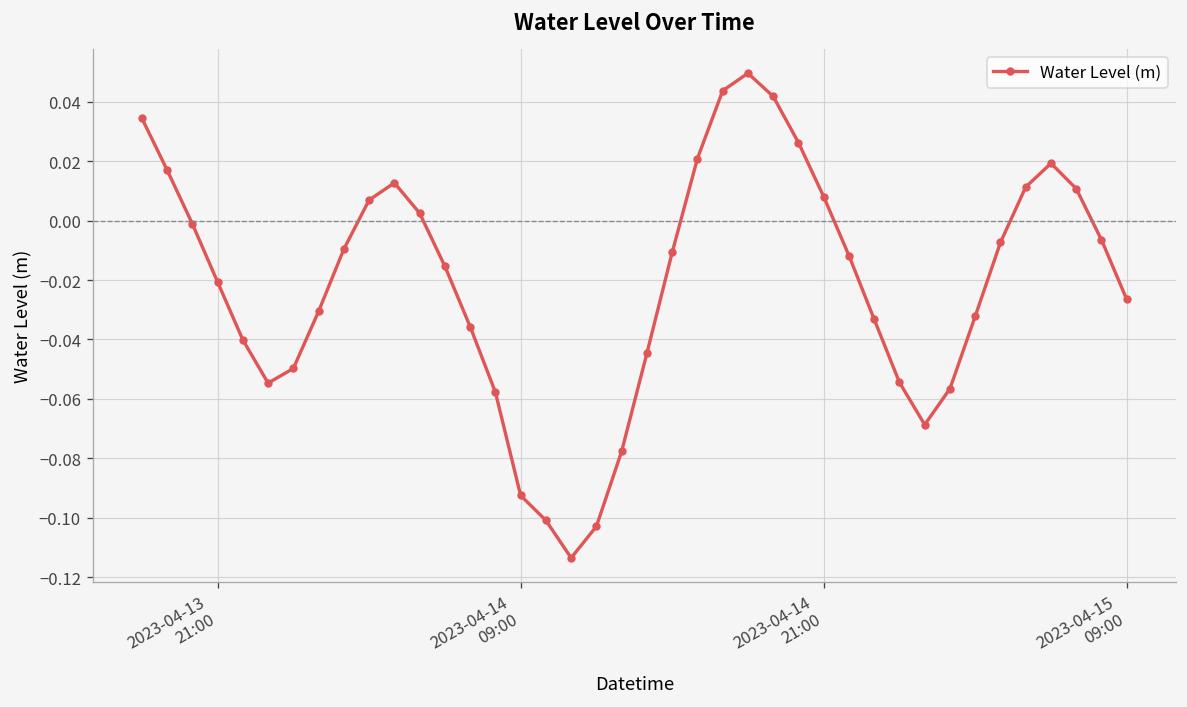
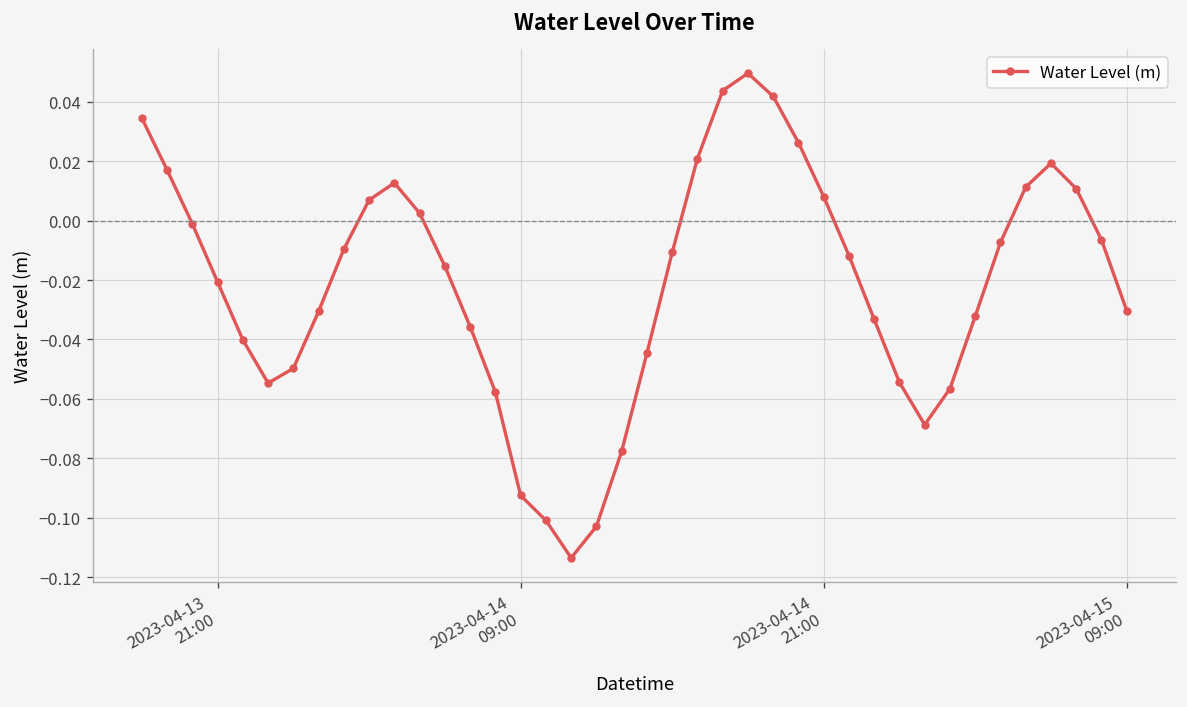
2023-04-15 09:00: -0.027 -> -0.030
